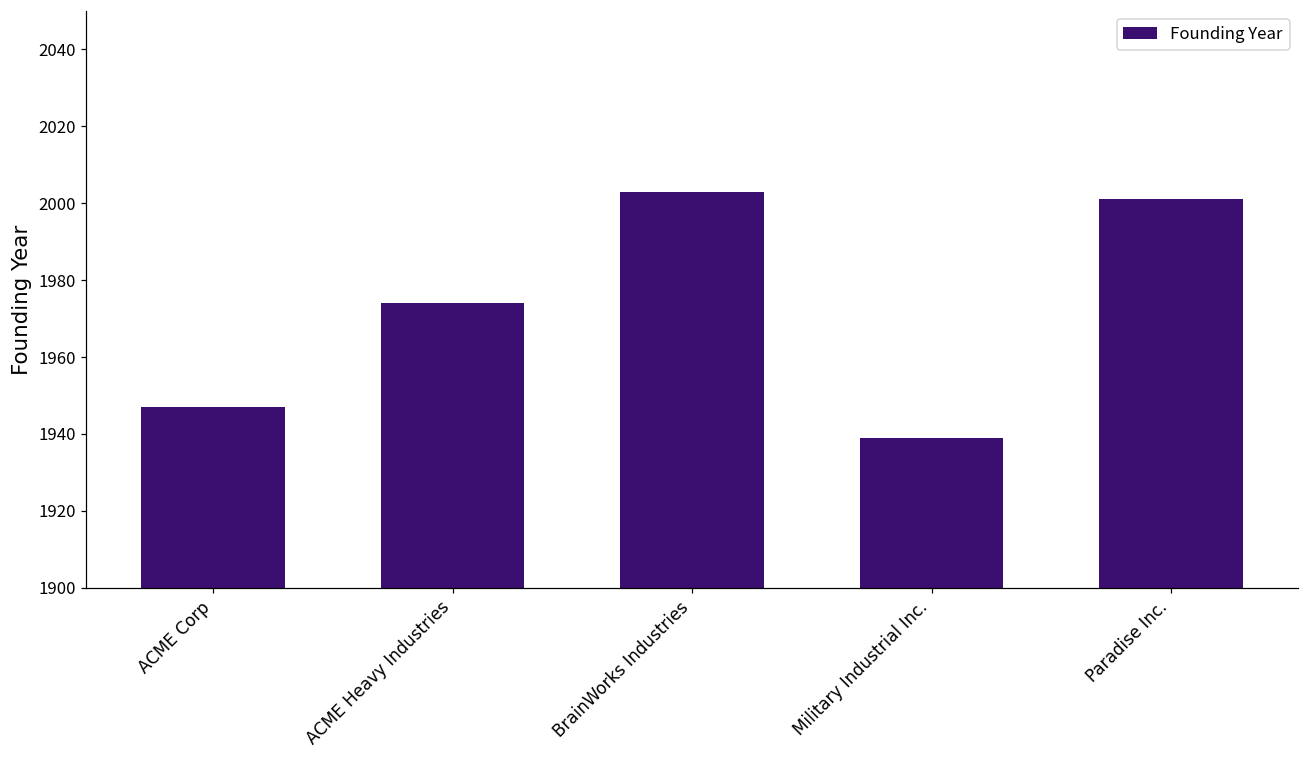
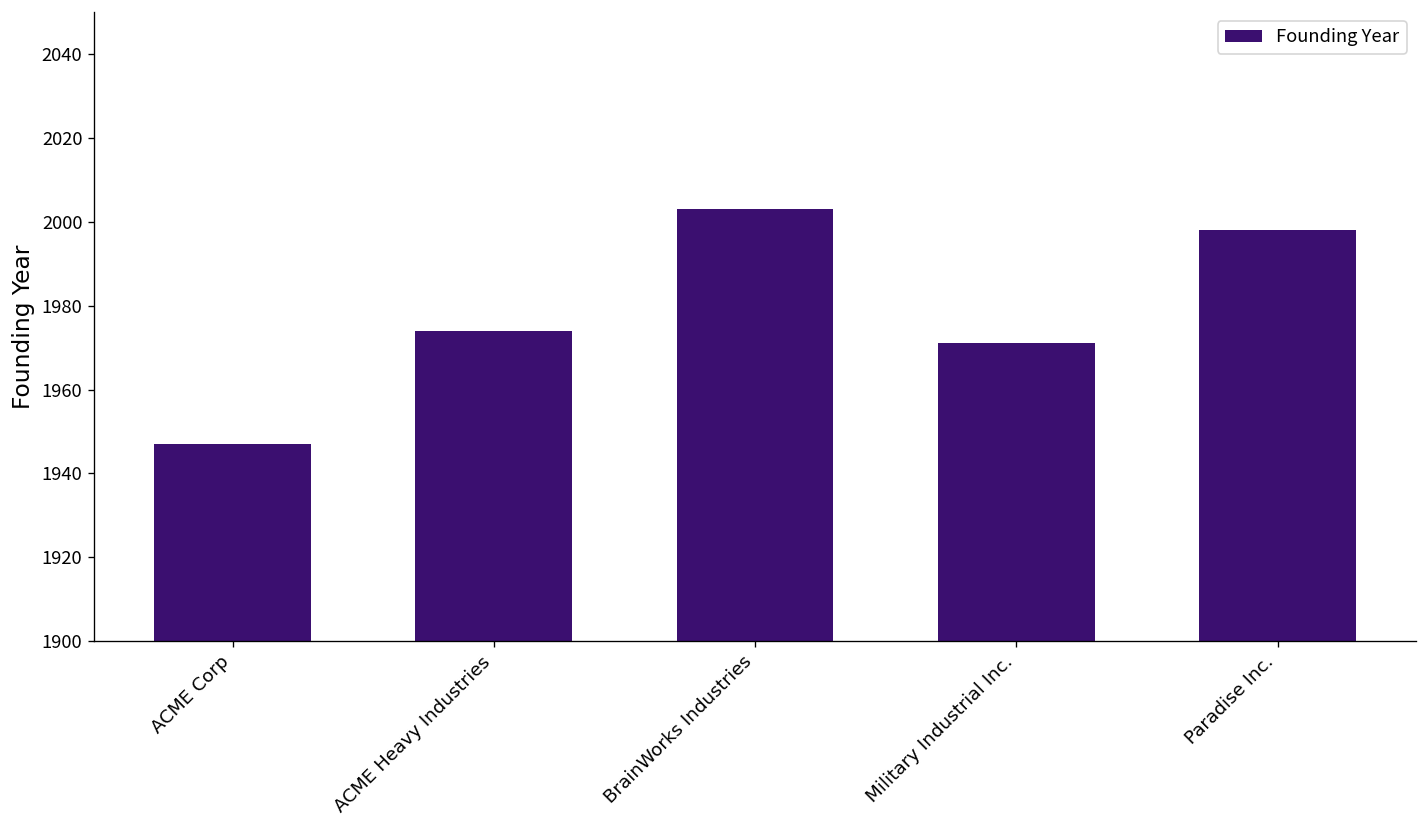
Military Industrial Inc.: 1939 -> 1971
Paradise Inc.: 2001 -> 1998
